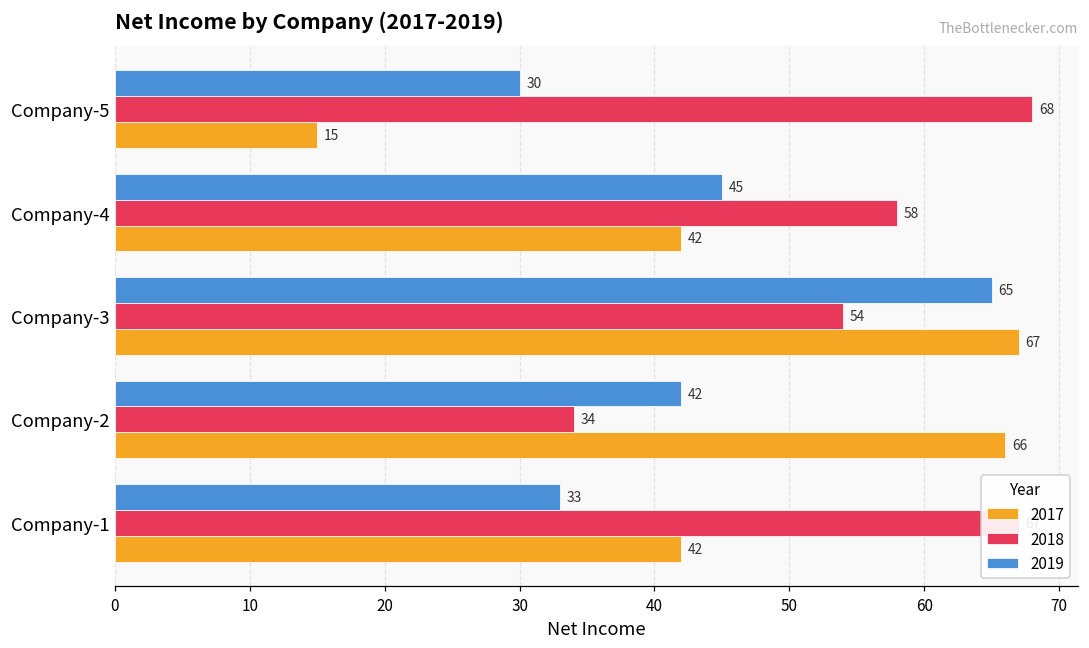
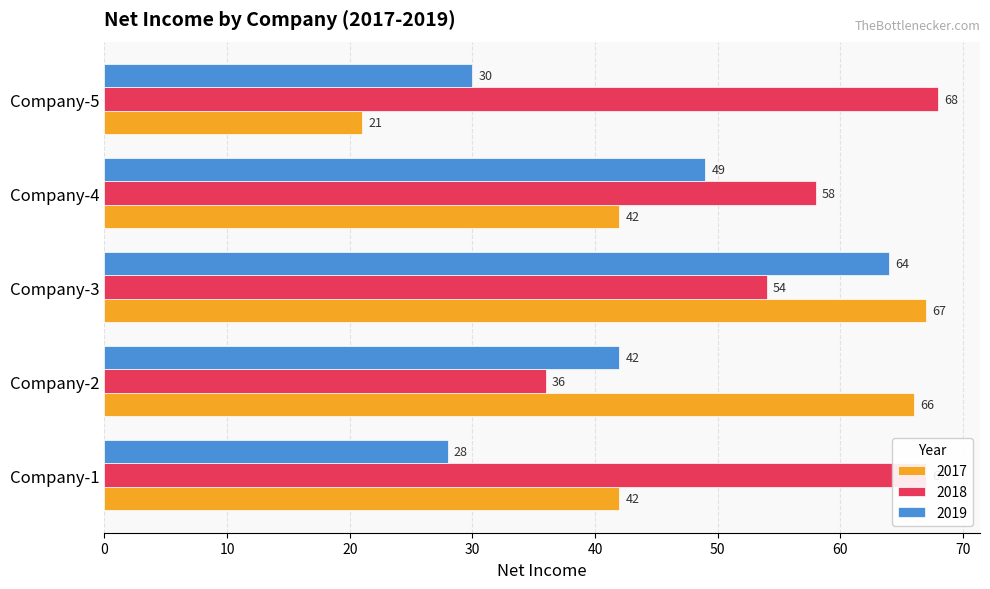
2017, Company-5: 15 -> 21
2019, Company-4: 45 -> 49
2019, Company-3: 65 -> 64
2018, Company-2: 34 -> 36
2019, Company-1: 33 -> 28
